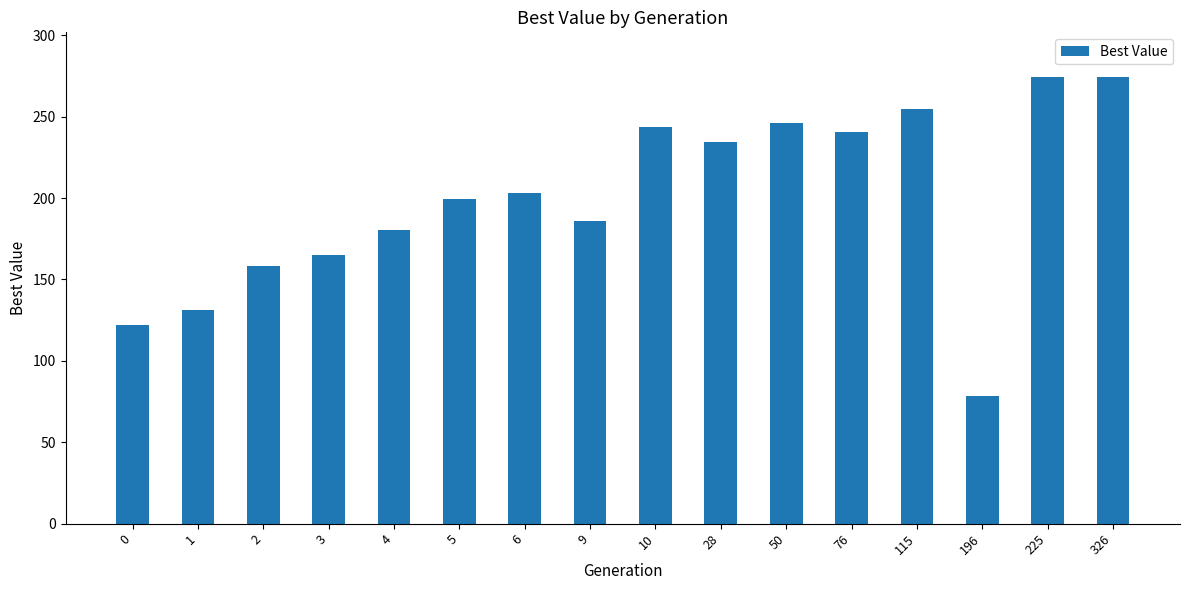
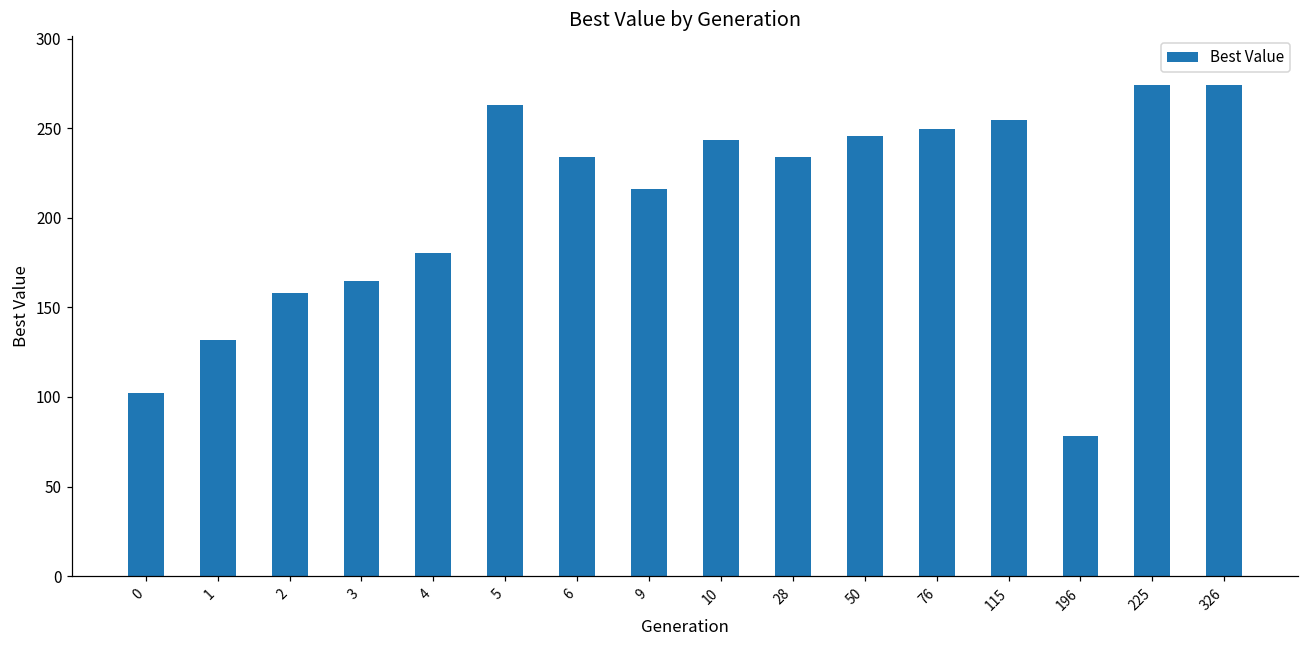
0: 122 -> 102
5: 199 -> 263
6: 203 -> 234
9: 186 -> 216
76: 241 -> 250
